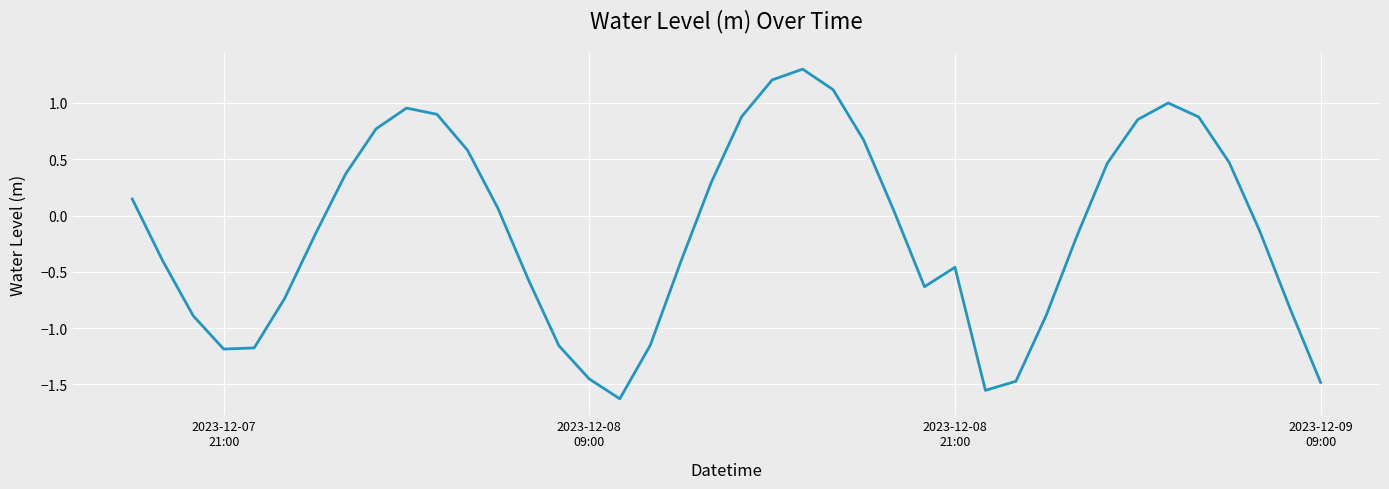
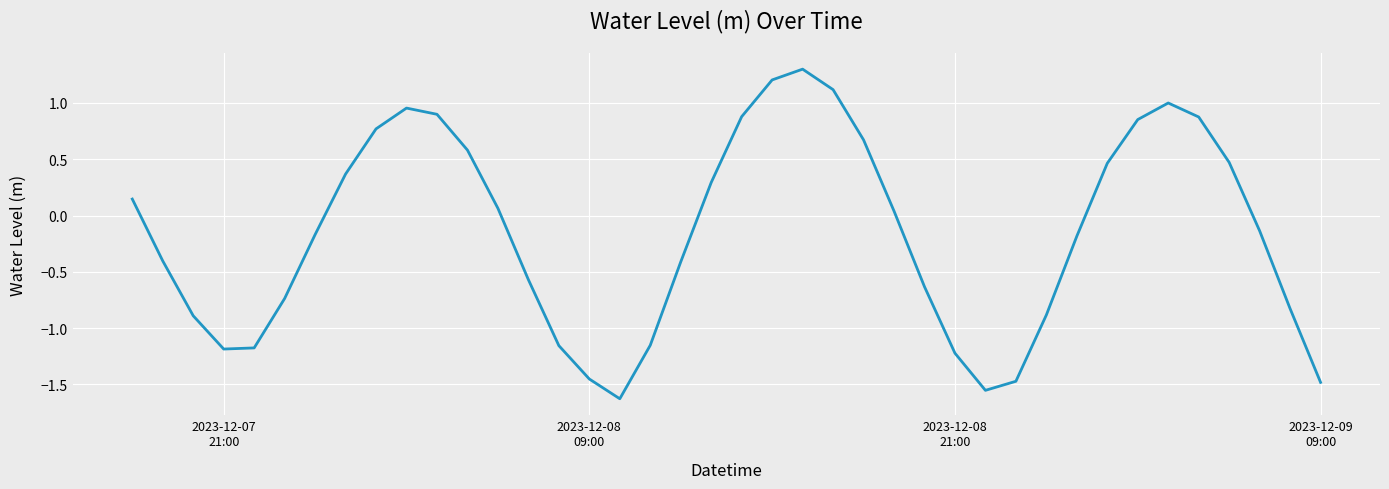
2023-12-08 21:00: -0.46 -> -1.22
